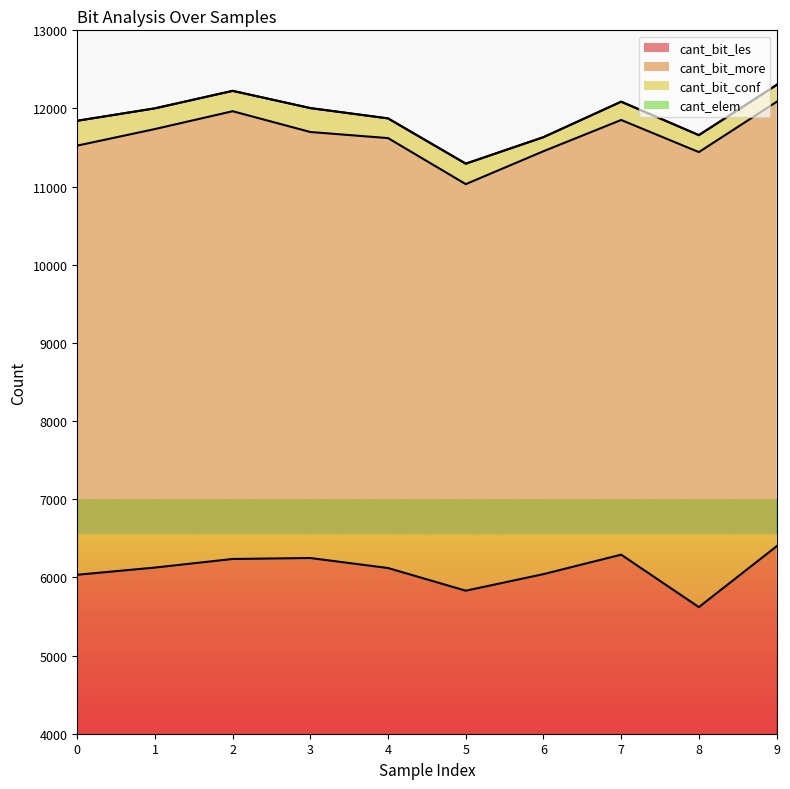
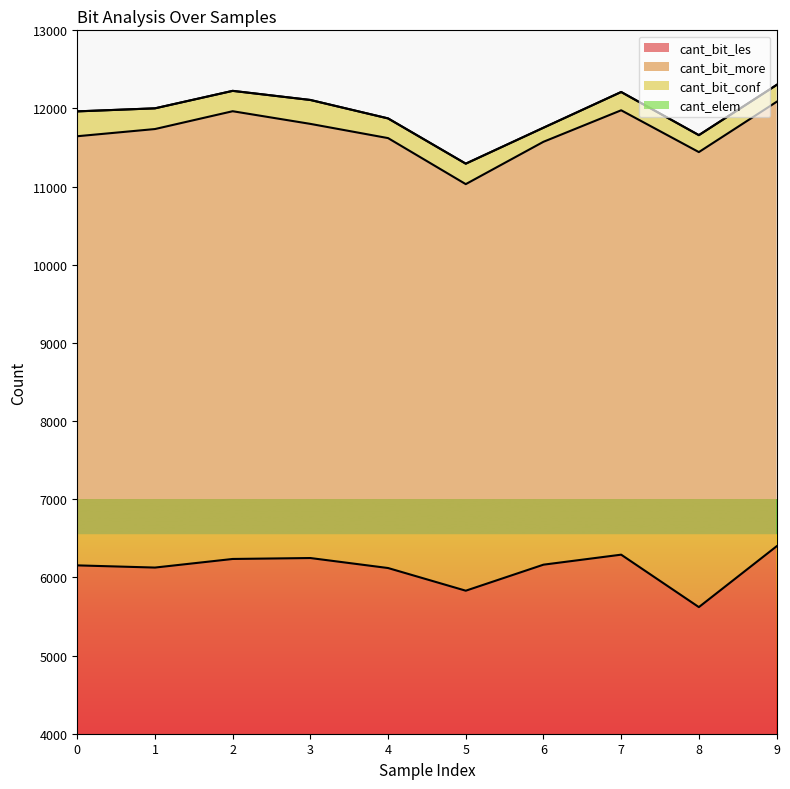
cant_bit_les, 0: 6000 -> 6200
cant_bit_more, 3: 5500 -> 5600
cant_bit_les, 6: 6000 -> 6200
cant_bit_more, 7: 5600 -> 5700
